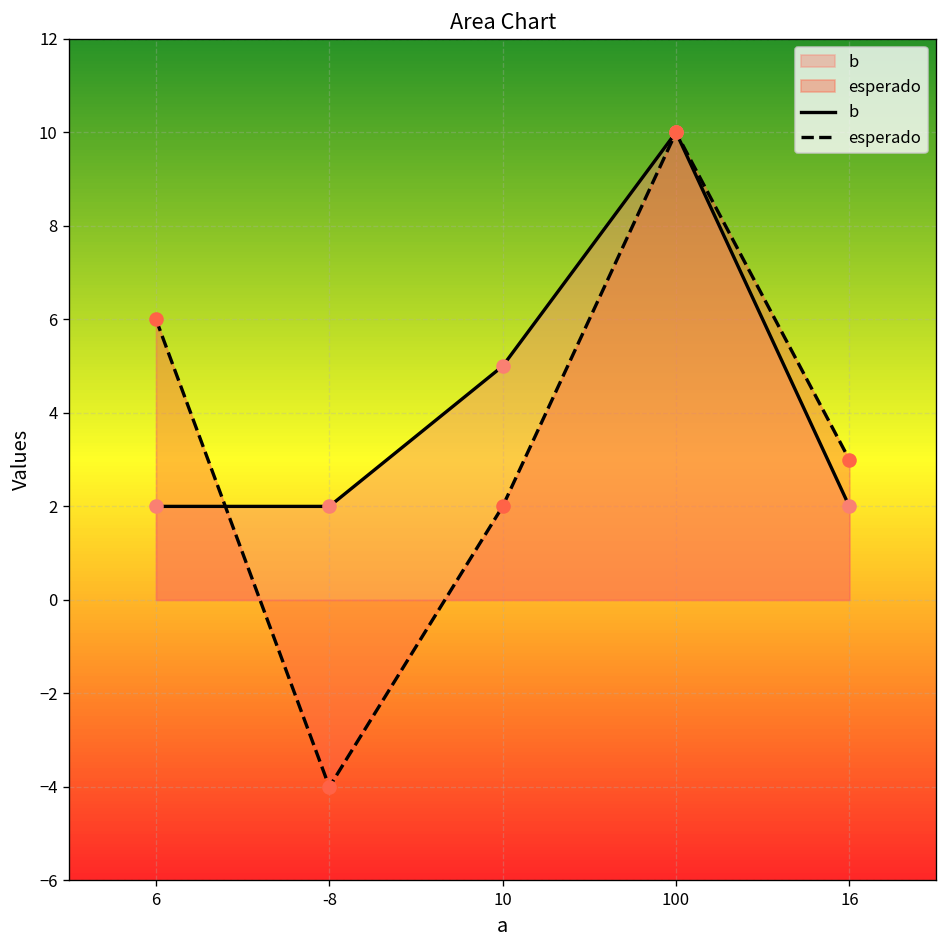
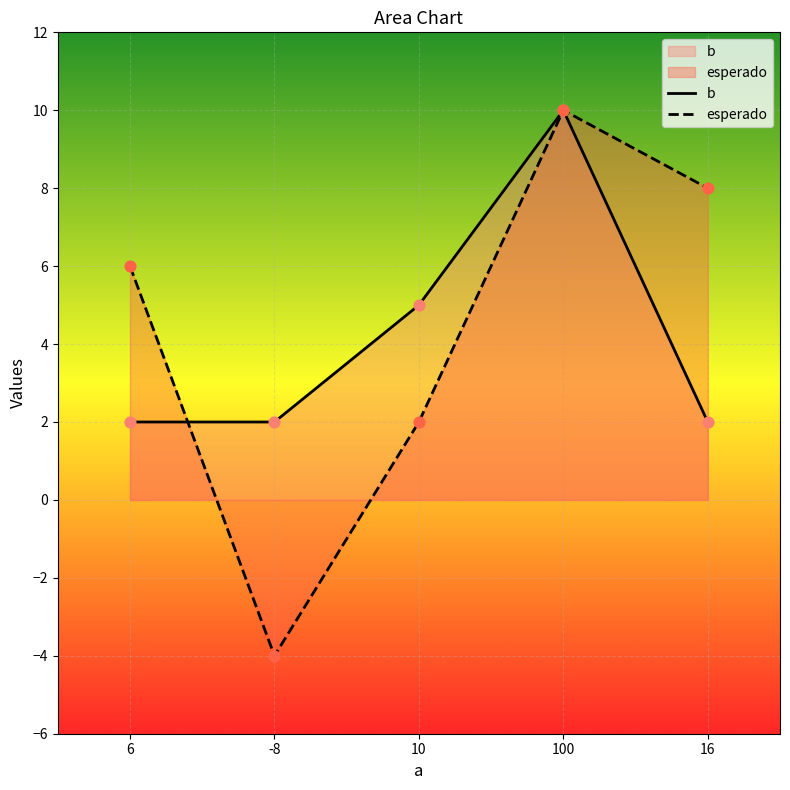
esperado, 16: 3 -> 8
